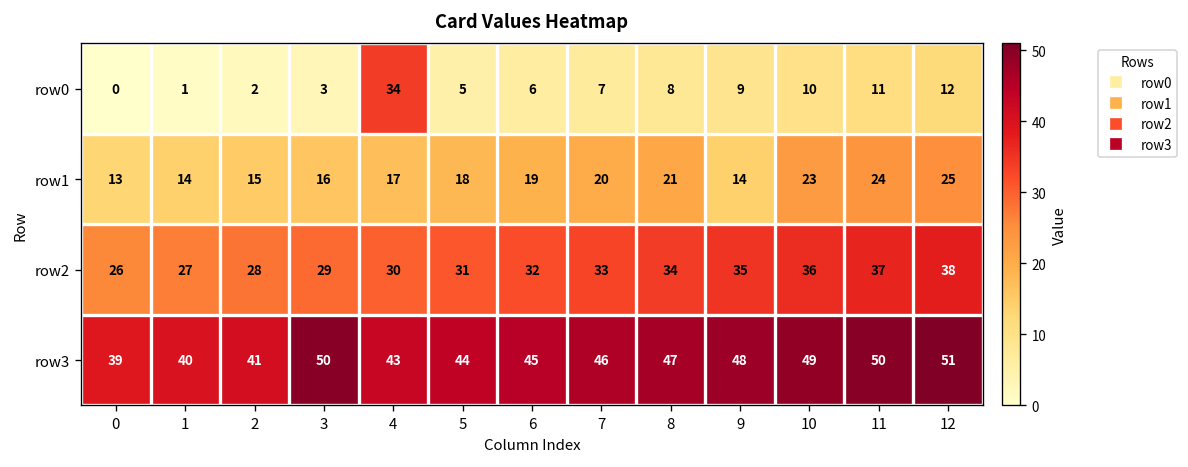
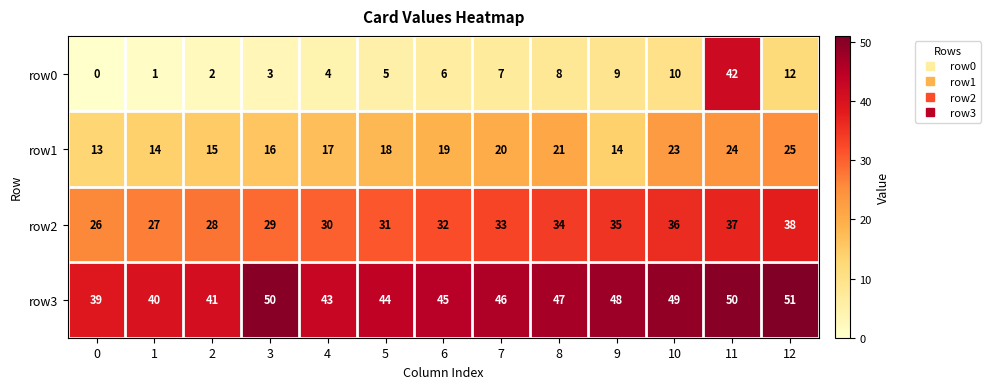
row0, 4: 34 -> 4
row0, 11: 11 -> 42
